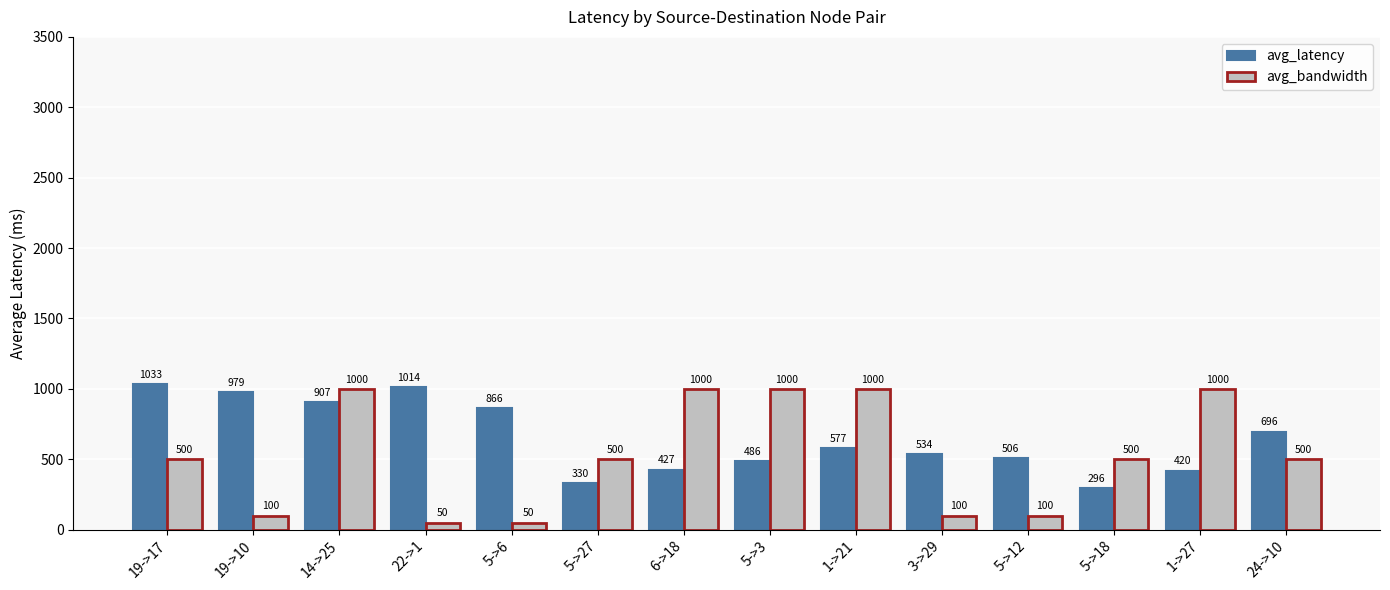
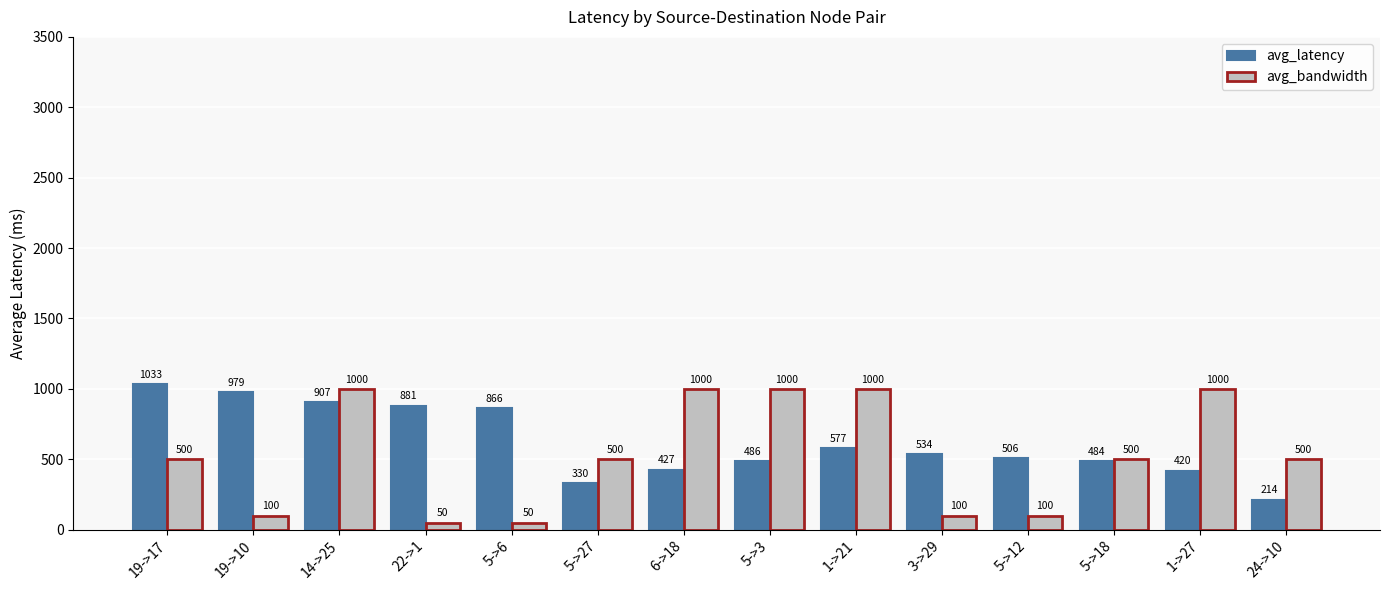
avg_latency, 22->1: 1014 -> 881
avg_latency, 5->18: 296 -> 484
avg_latency, 24->10: 696 -> 214
